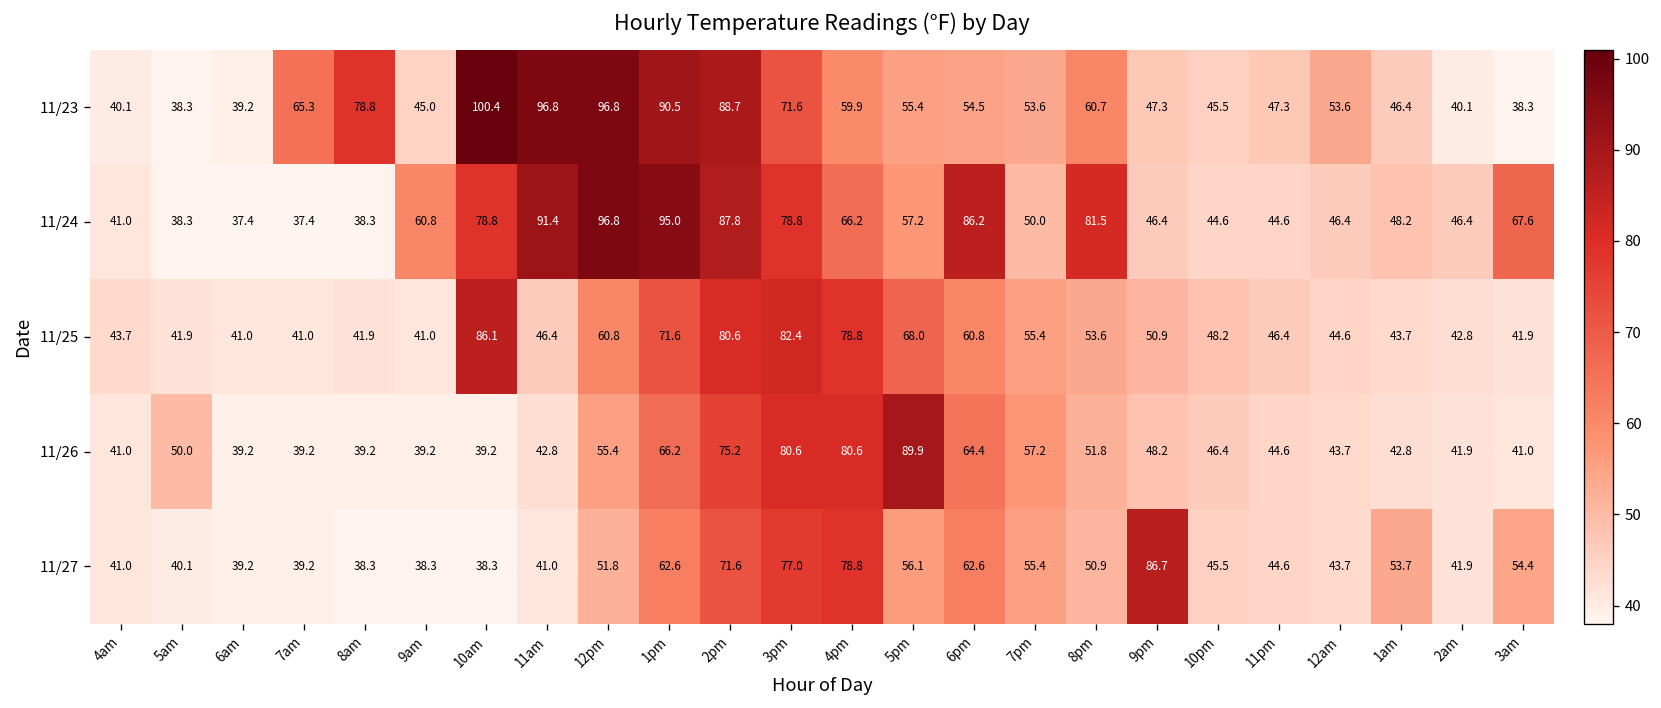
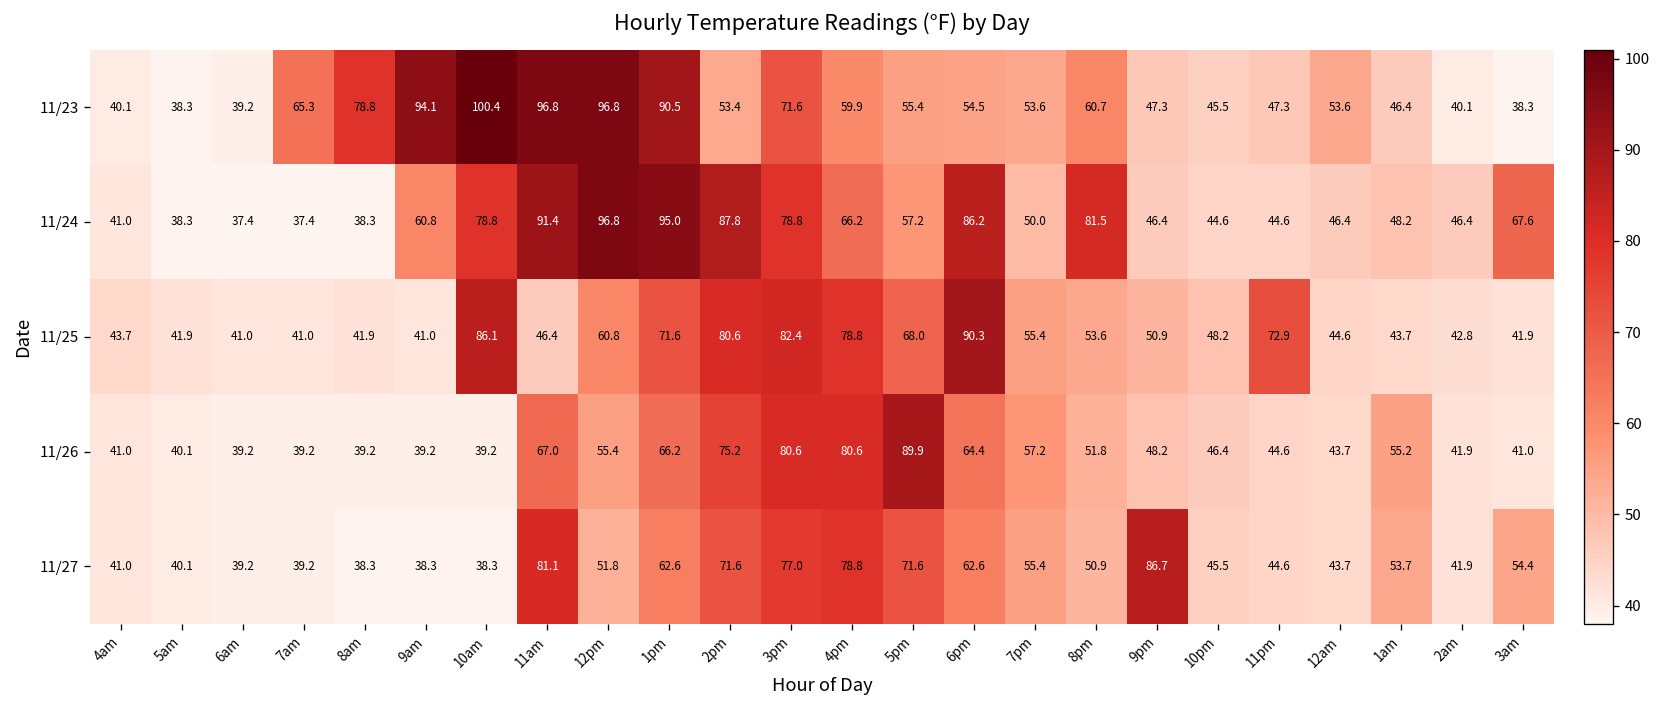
11/23, 9am: 45.0 -> 94.1
11/23, 2pm: 88.7 -> 53.4
11/25, 6pm: 60.8 -> 90.3
11/25, 11pm: 46.4 -> 72.9
11/26, 5am: 50.0 -> 40.1
11/26, 11am: 42.8 -> 67.0
11/26, 1am: 42.8 -> 55.2
11/27, 11am: 41.0 -> 81.1
11/27, 5pm: 56.1 -> 71.6
